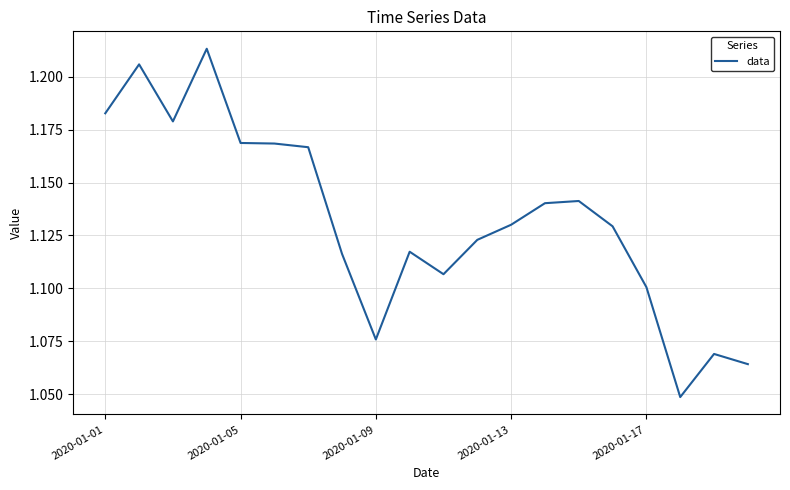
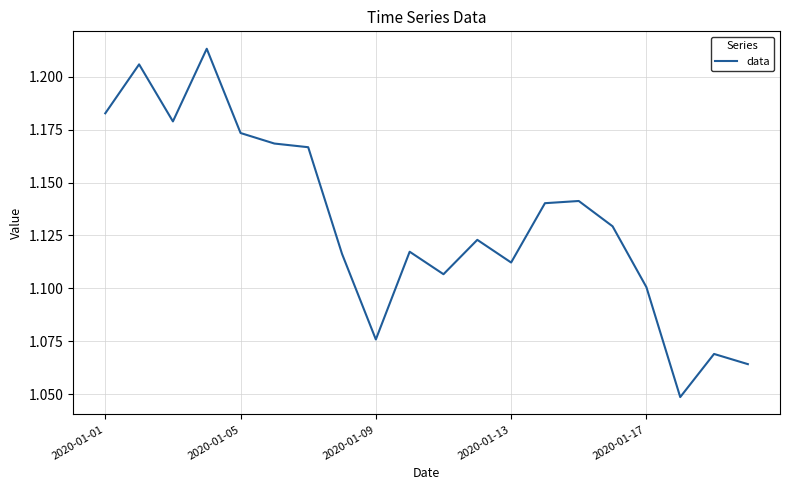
2020-01-05: 1.169 -> 1.173
2020-01-13: 1.130 -> 1.112
